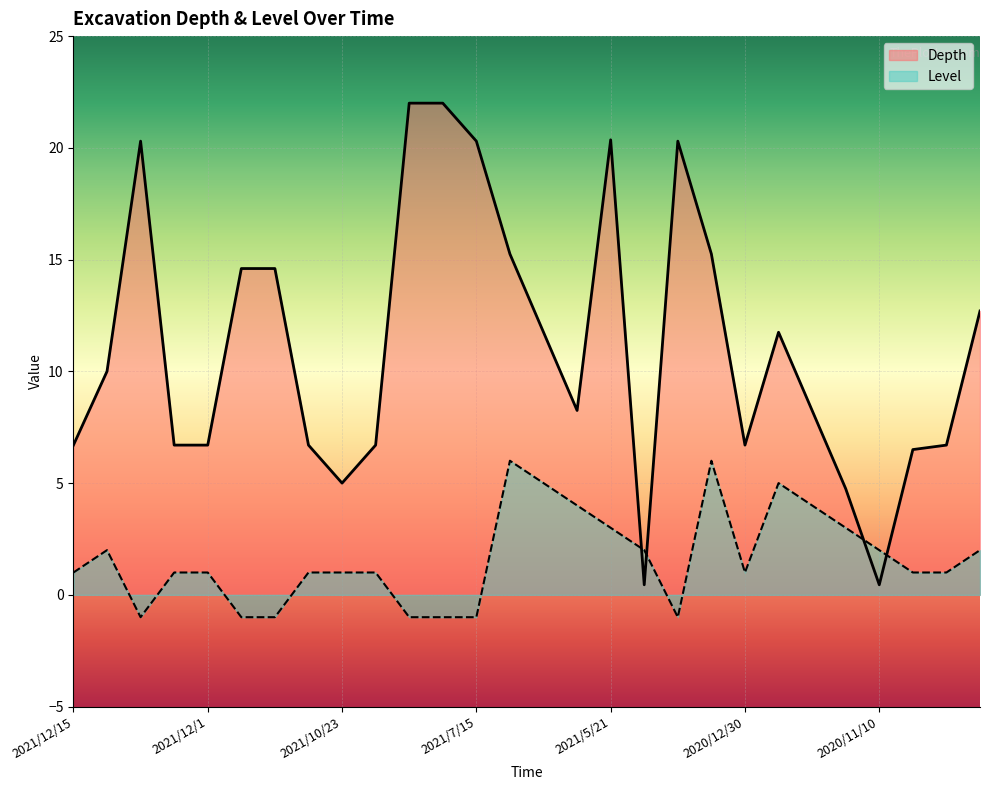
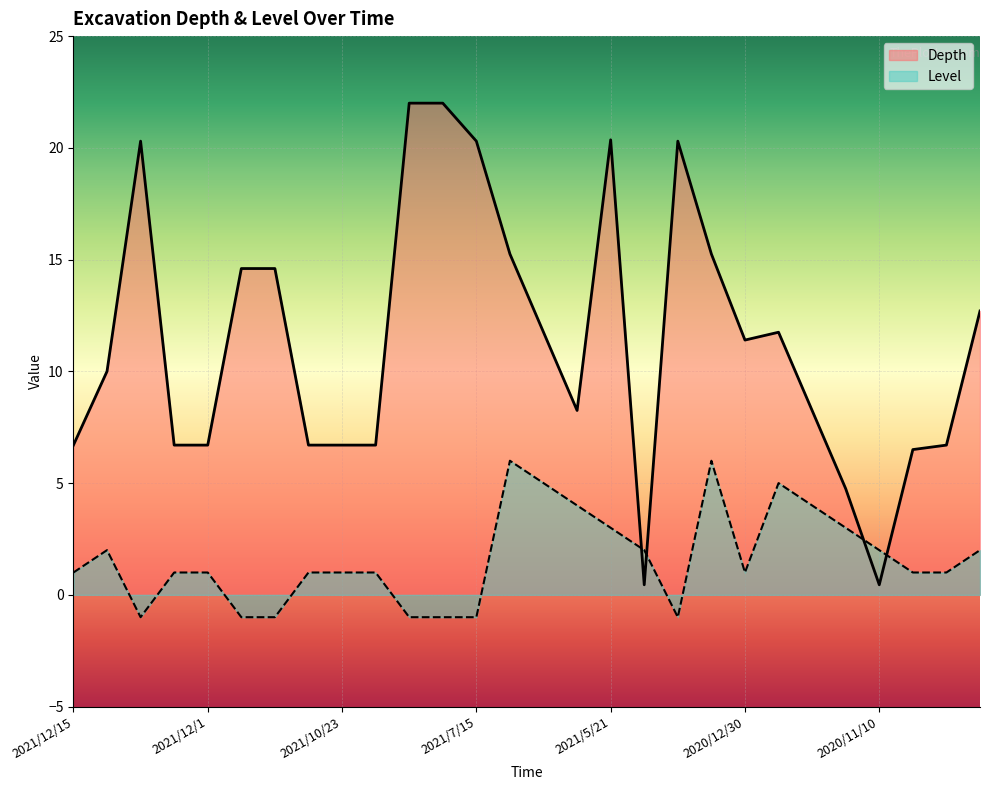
Depth, 2021/10/23: 5.0 -> 6.7
Depth, 2020/12/30: 6.7 -> 11.4
